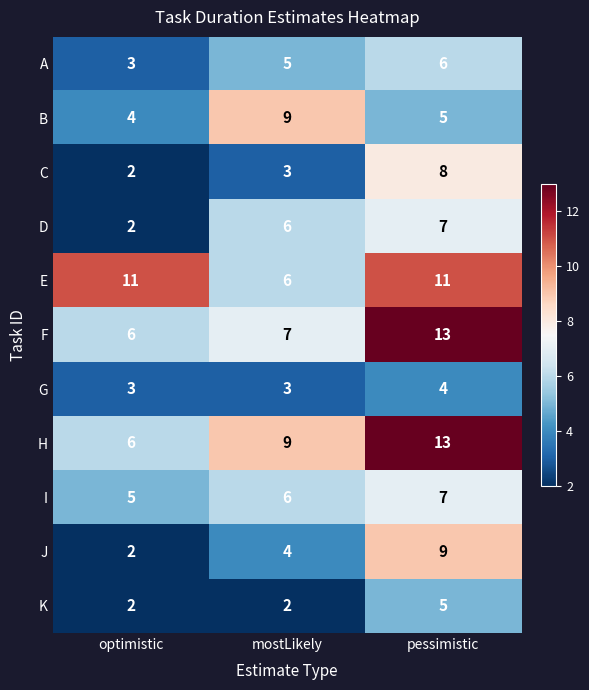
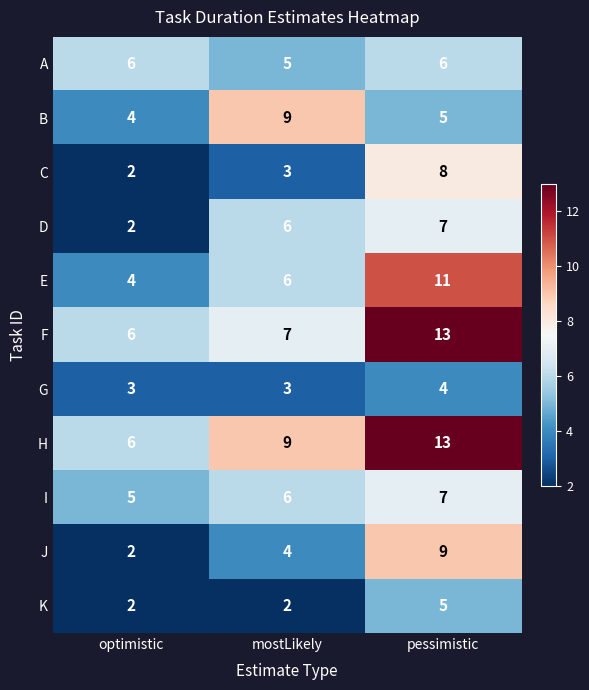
A, optimistic: 3 -> 6
E, optimistic: 11 -> 4
